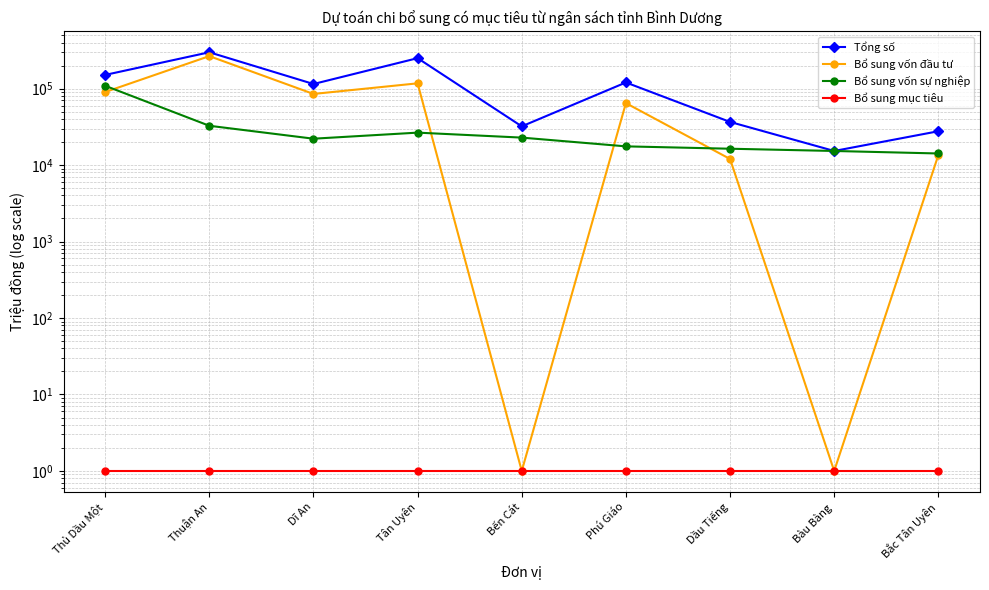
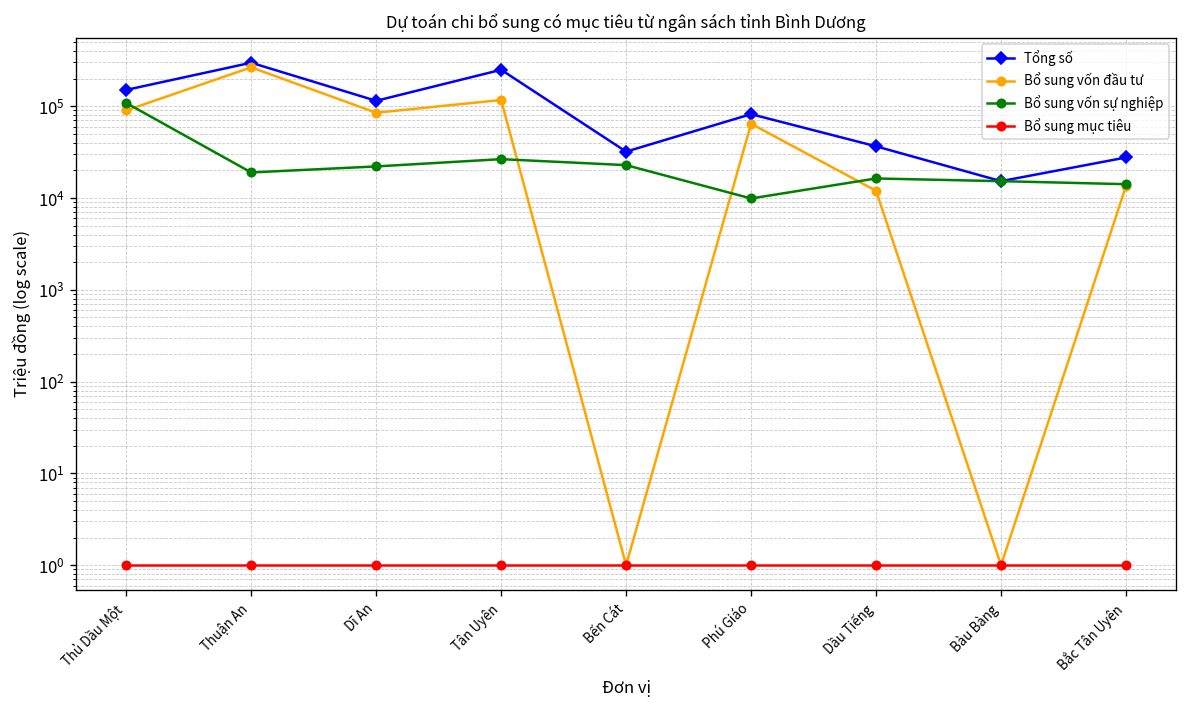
Bổ sung vốn sự nghiệp, Thuận An: 33000 -> 19000
Tổng số, Phú Giáo: 120000 -> 80000
Bổ sung vốn sự nghiệp, Phú Giáo: 18000 -> 10000
